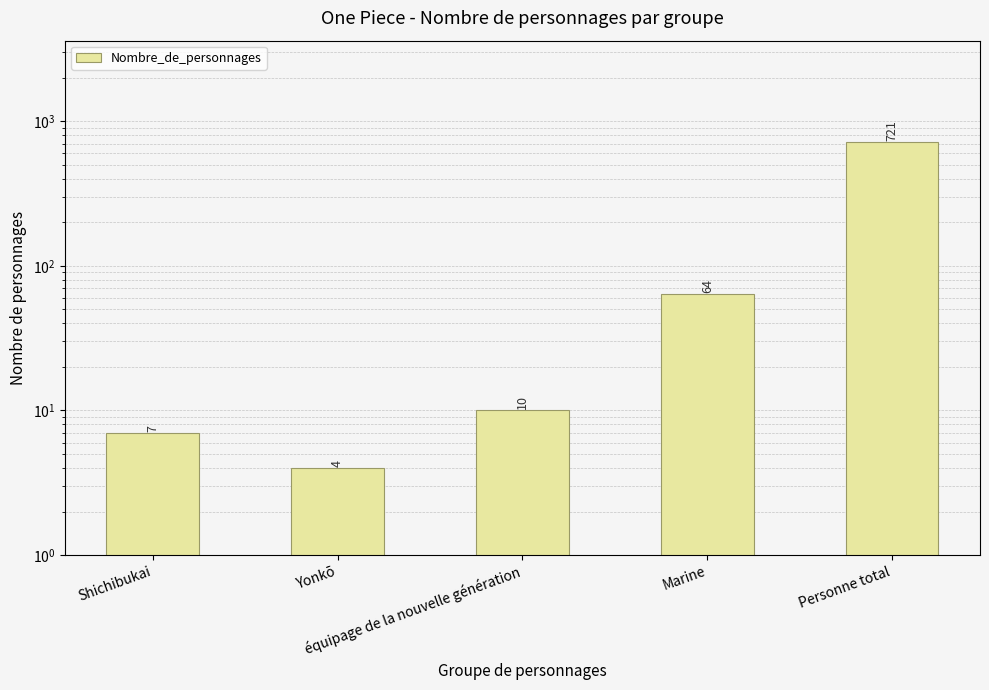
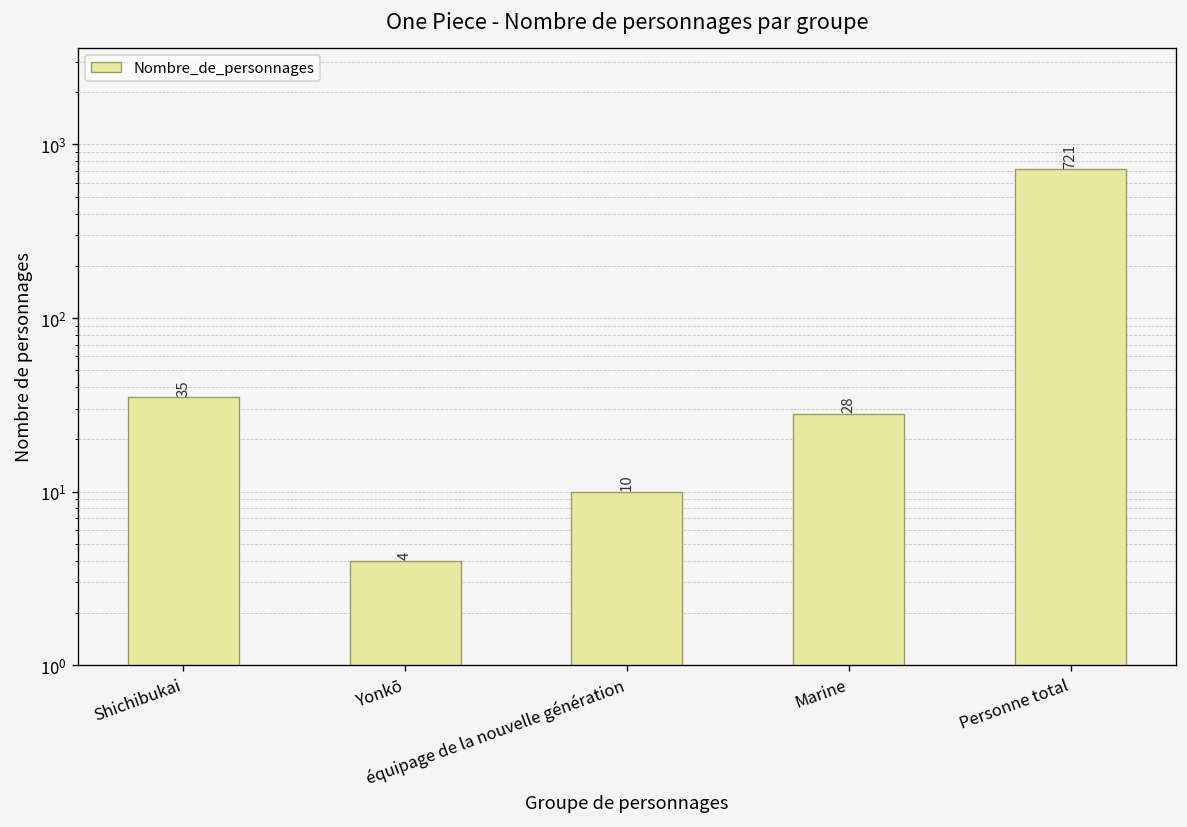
Shichibukai: 7 -> 35
Marine: 64 -> 28
